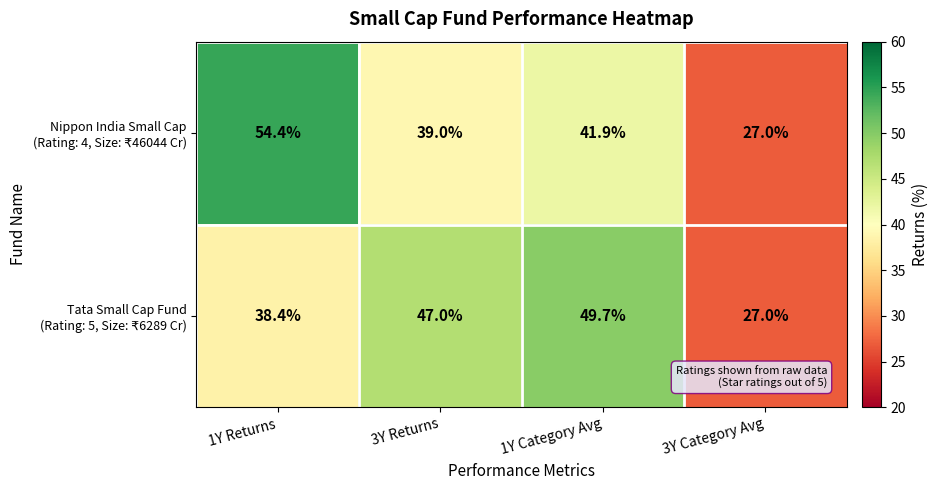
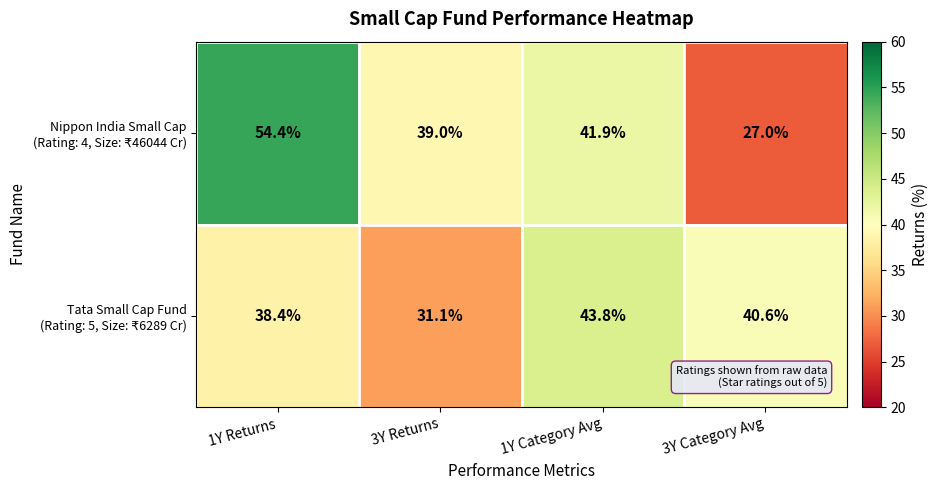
Tata Small Cap Fund (Rating: 5, Size: ₹6289 Cr), 3Y Returns: 47.0% -> 31.1%
Tata Small Cap Fund (Rating: 5, Size: ₹6289 Cr), 1Y Category Avg: 49.7% -> 43.8%
Tata Small Cap Fund (Rating: 5, Size: ₹6289 Cr), 3Y Category Avg: 27.0% -> 40.6%
